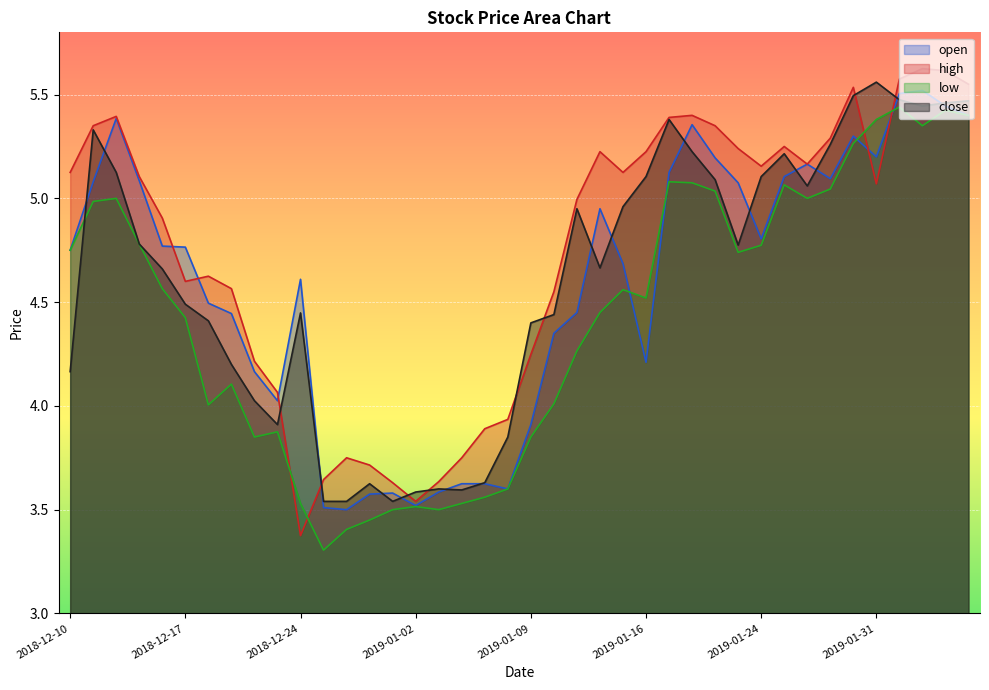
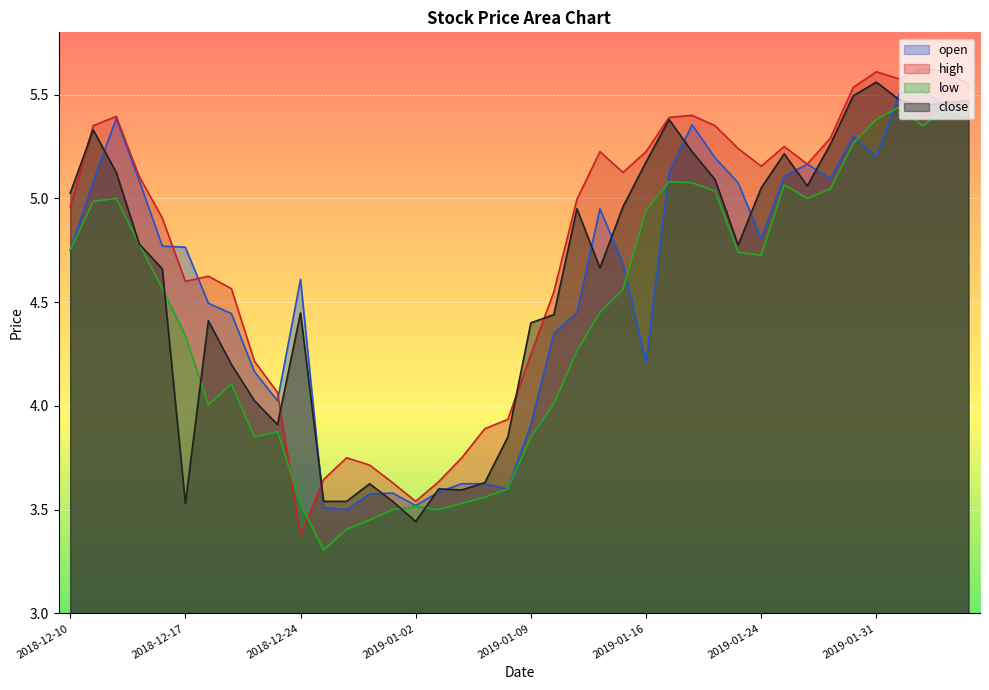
high, 2018-12-10: 5.13 -> 4.96
close, 2018-12-10: 4.17 -> 5.03
low, 2018-12-17: 4.43 -> 4.34
close, 2018-12-17: 4.49 -> 3.53
close, 2019-01-02: 3.59 -> 3.44
low, 2019-01-16: 4.52 -> 4.94
close, 2019-01-16: 5.11 -> 5.18
low, 2019-01-24: 4.77 -> 4.73
close, 2019-01-24: 5.11 -> 5.05
high, 2019-01-31: 5.07 -> 5.61
